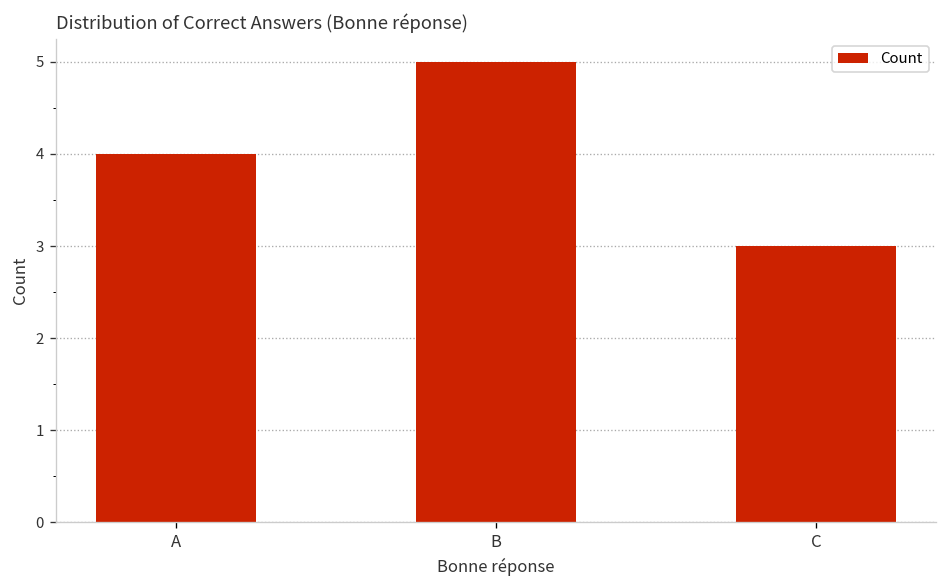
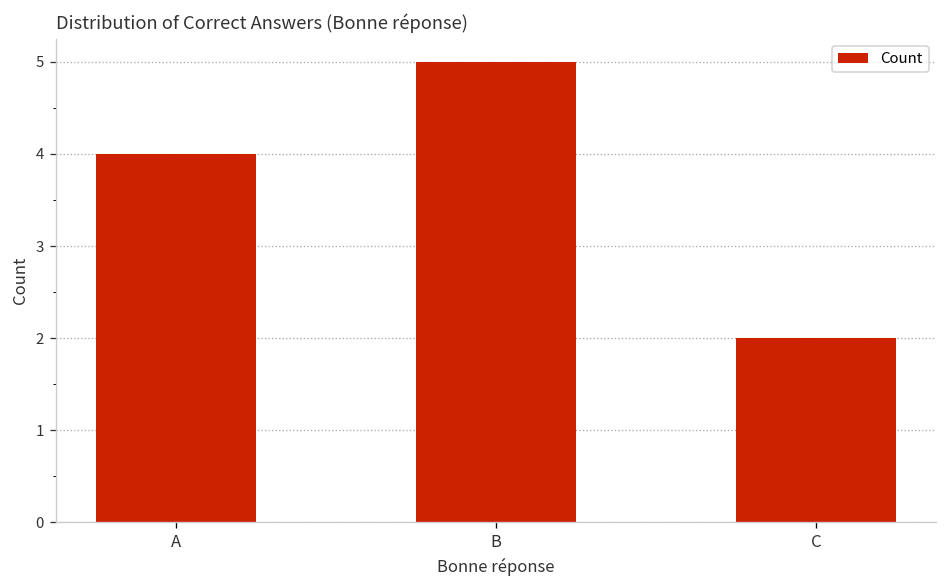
C: 3 -> 2
